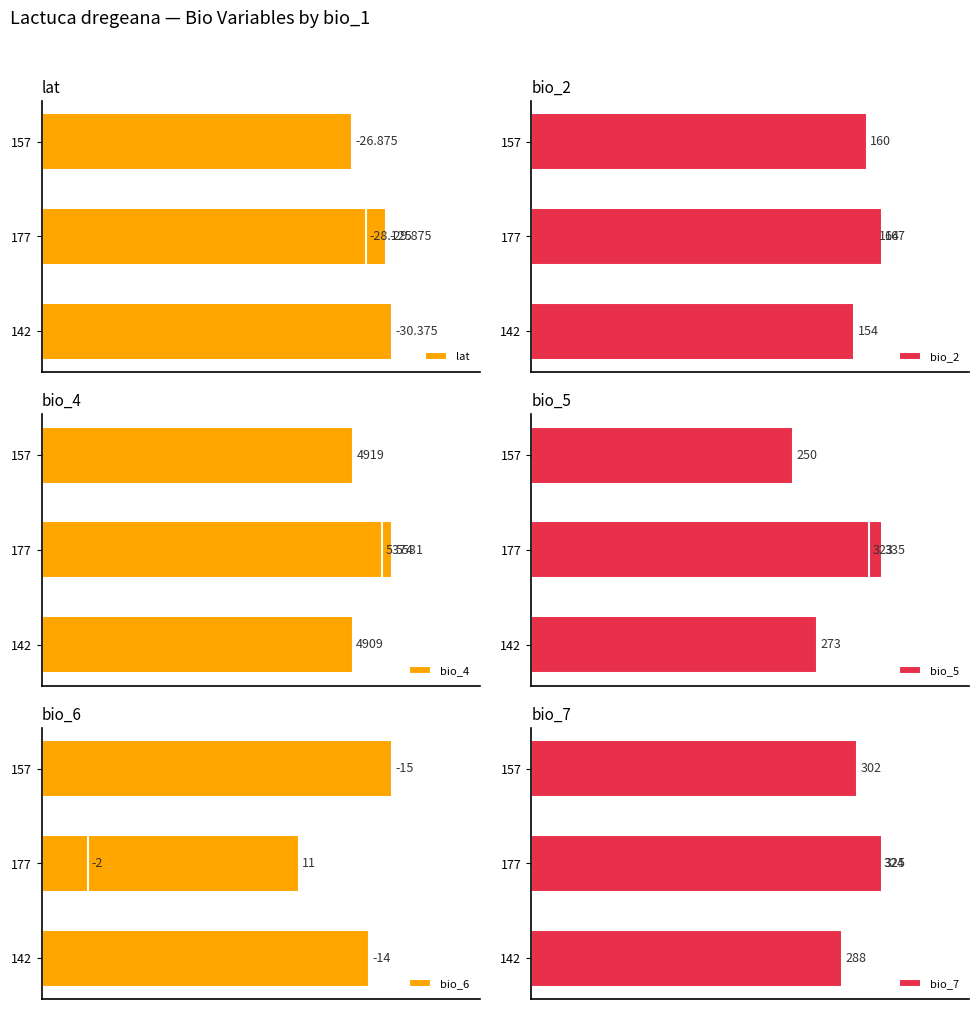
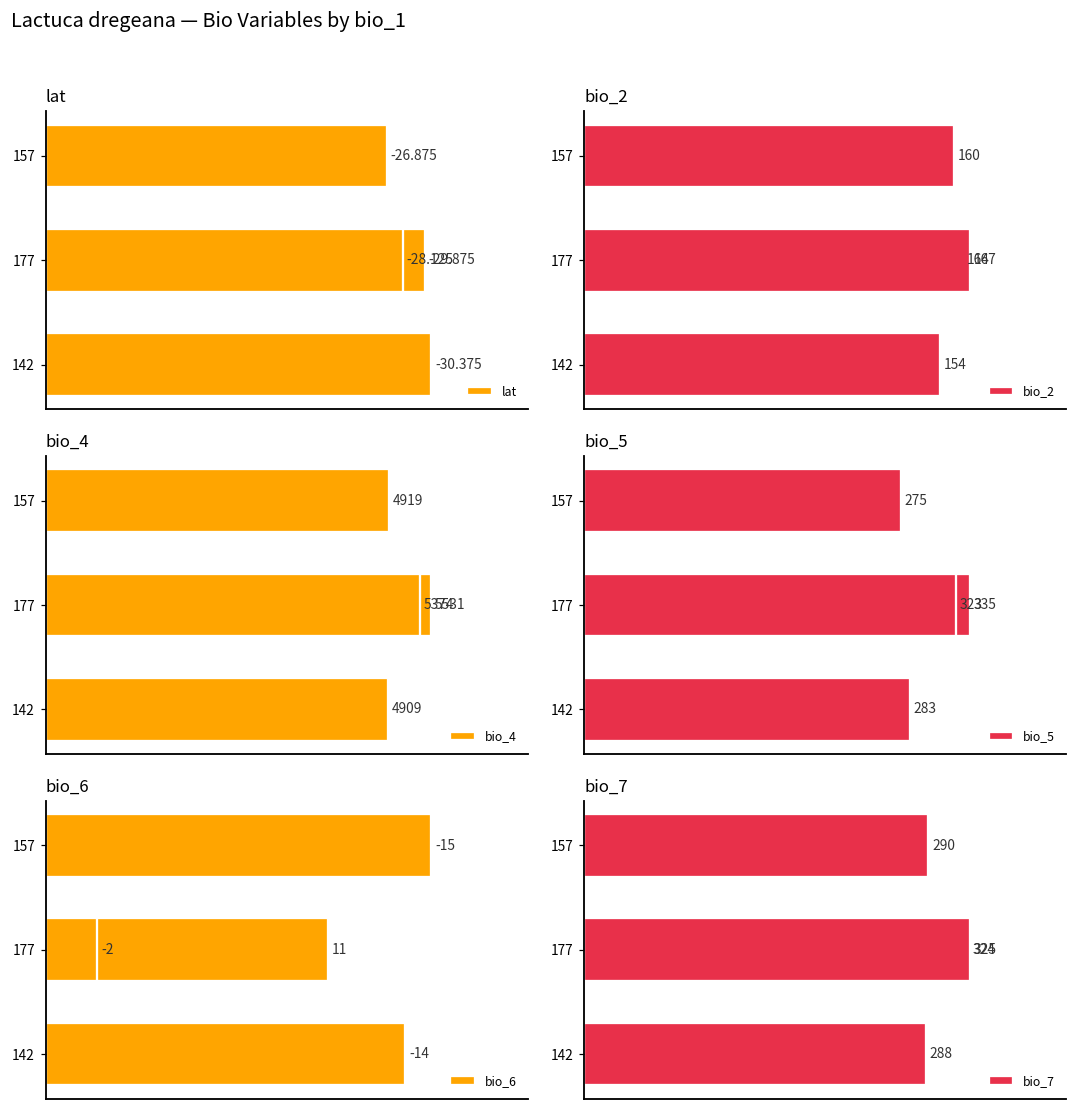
bio_5, 157: 250 -> 275
bio_5, 142: 273 -> 283
bio_7, 157: 302 -> 290
